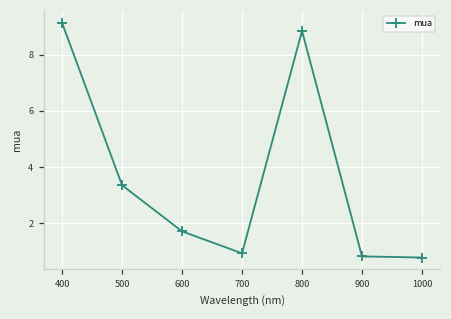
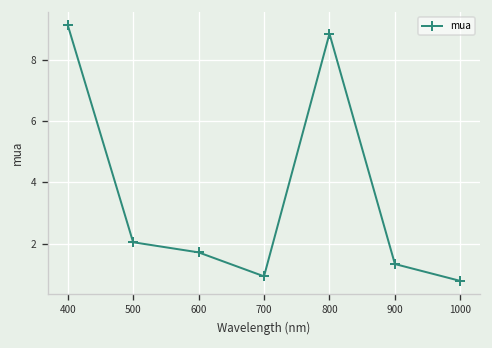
500: 3.4 -> 2.1
900: 0.8 -> 1.3
